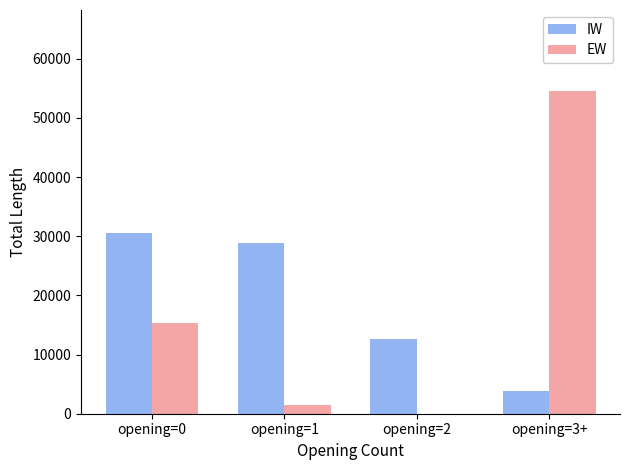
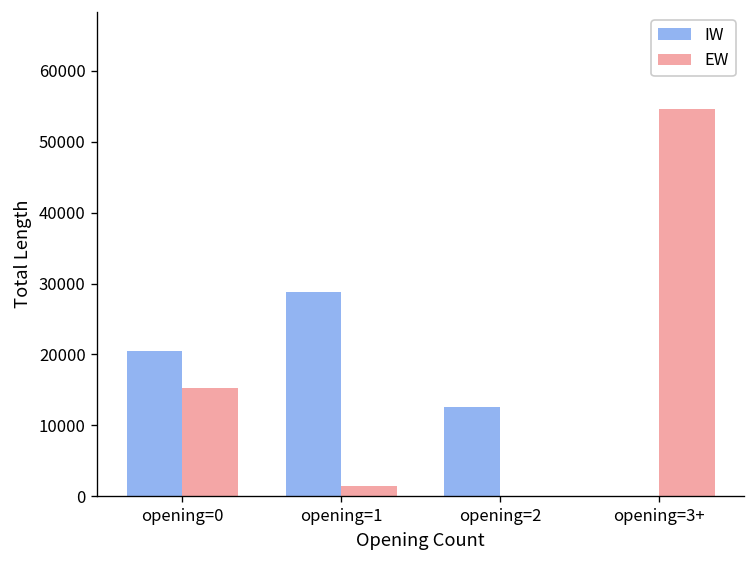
IW, opening=0: 31000 -> 20000
IW, opening=3+: 4000 -> 0
